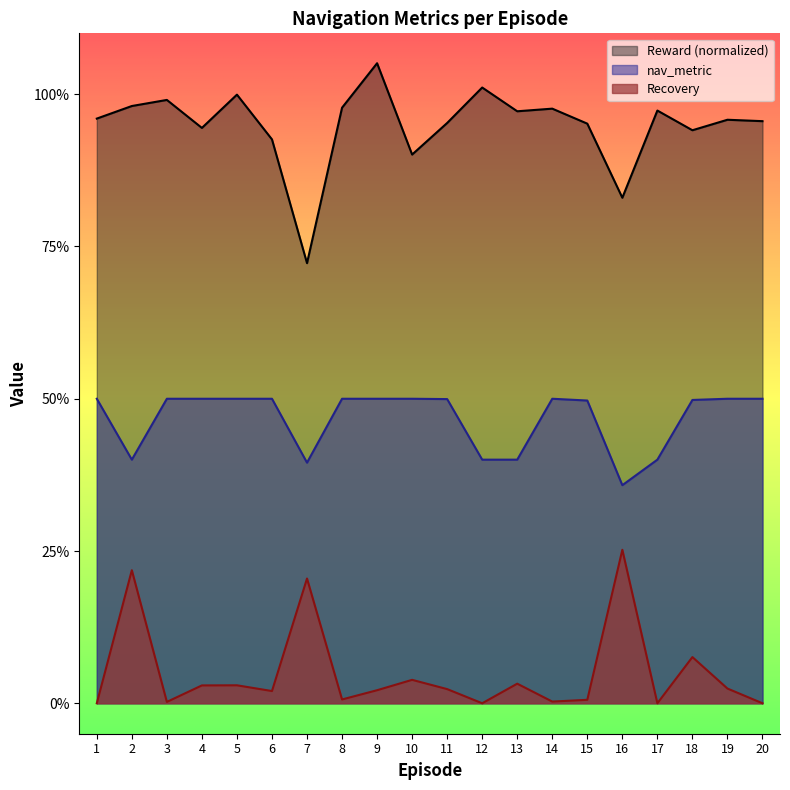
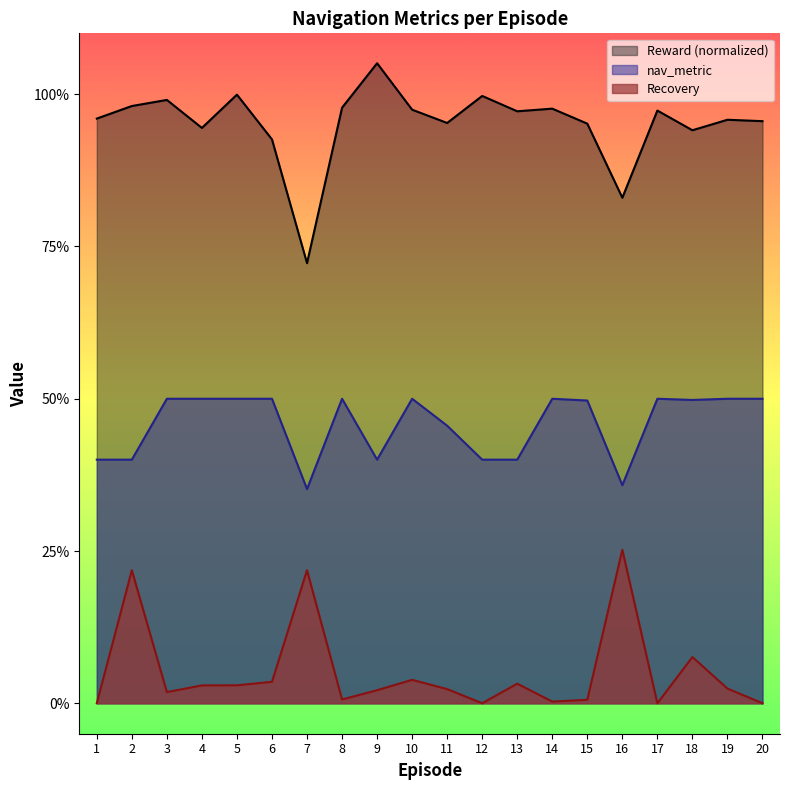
nav_metric, 1: 50% -> 40%
Recovery, 3: 0% -> 2%
Recovery, 6: 2% -> 4%
nav_metric, 7: 40% -> 35%
Recovery, 7: 20% -> 22%
nav_metric, 9: 50% -> 40%
Reward (normalized), 10: 90% -> 97%
nav_metric, 11: 50% -> 46%
Reward (normalized), 12: 101% -> 100%
nav_metric, 17: 40% -> 50%
